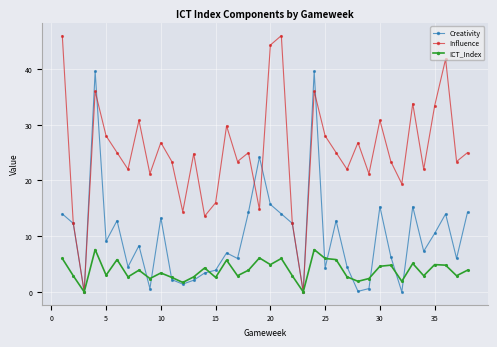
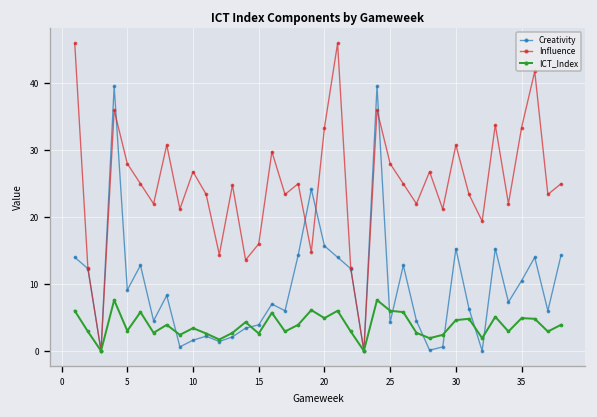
Creativity, 10: 13 -> 2
Influence, 20: 44 -> 33
